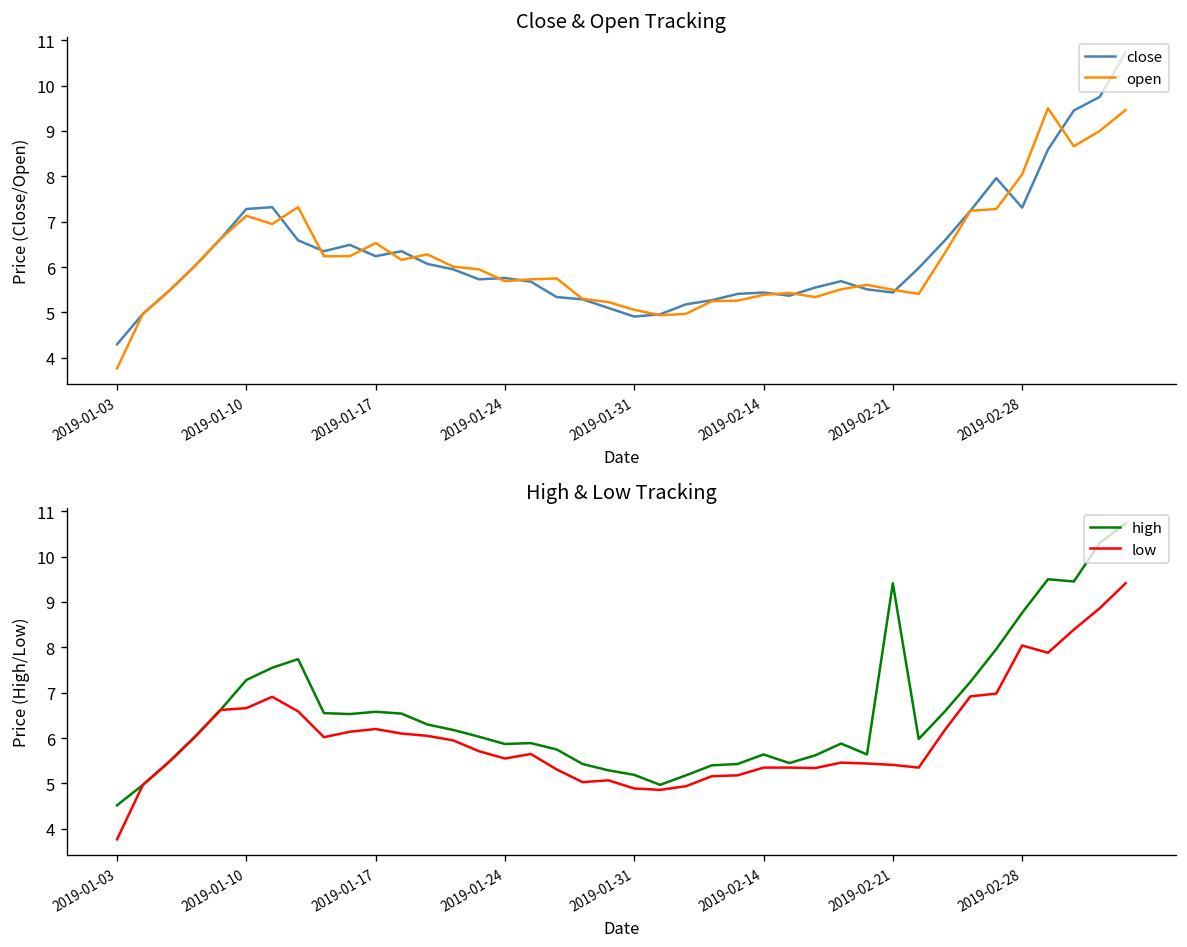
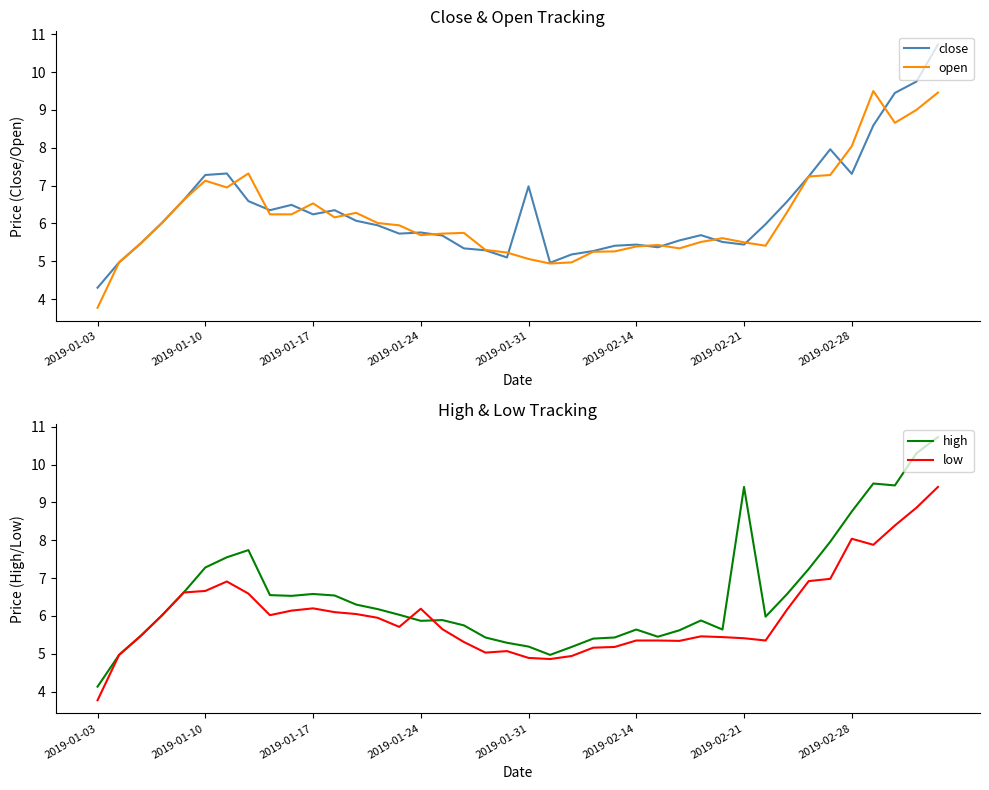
Close & Open Tracking, close, 2019-01-31: 4.9 -> 7.0
High & Low Tracking, high, 2019-01-03: 4.5 -> 4.1
High & Low Tracking, low, 2019-01-24: 5.6 -> 6.2
